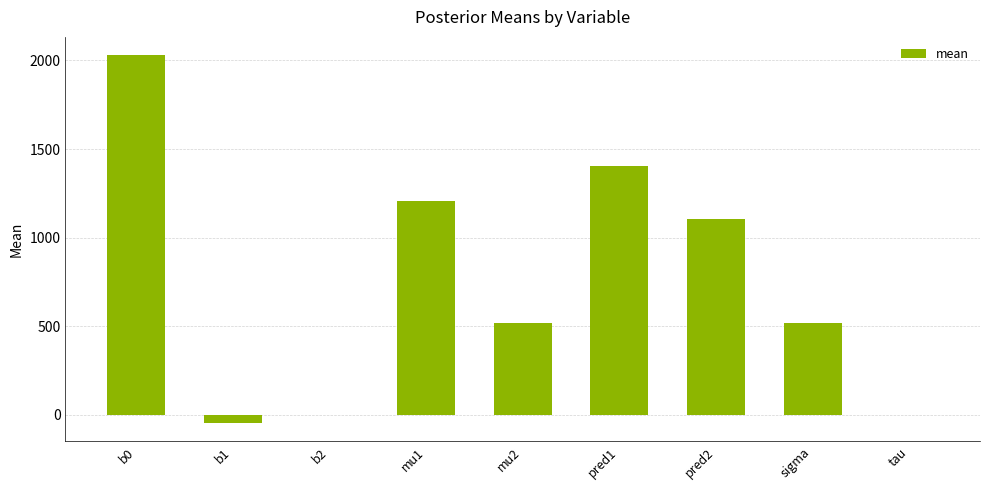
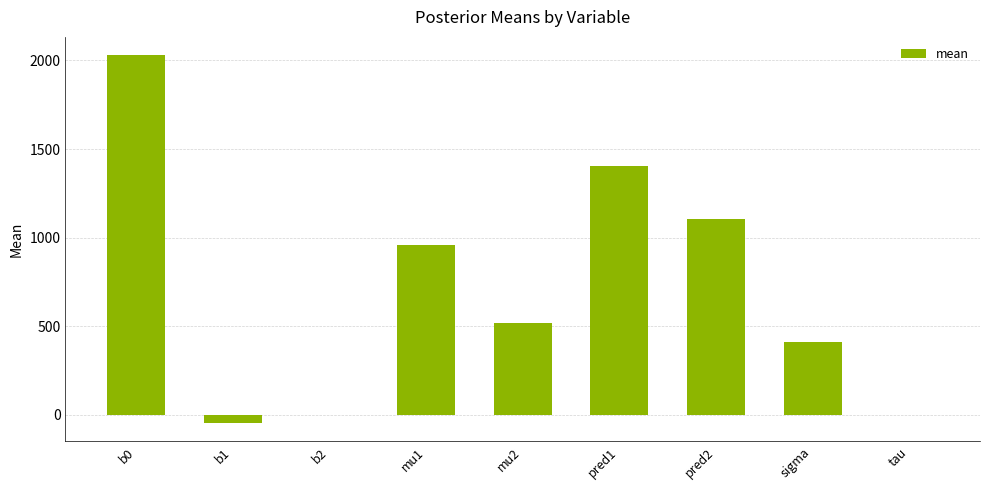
mu1: 1210 -> 960
sigma: 520 -> 410
